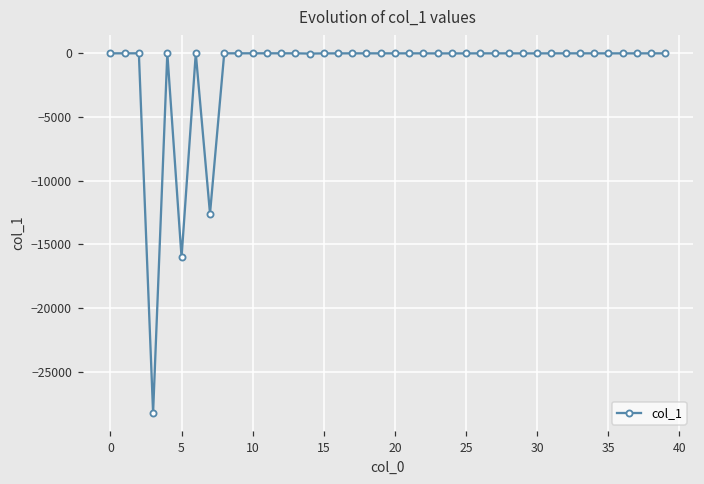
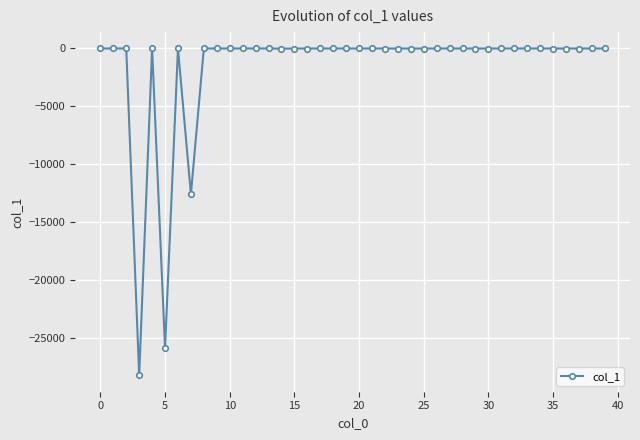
5: -16000 -> -25900
